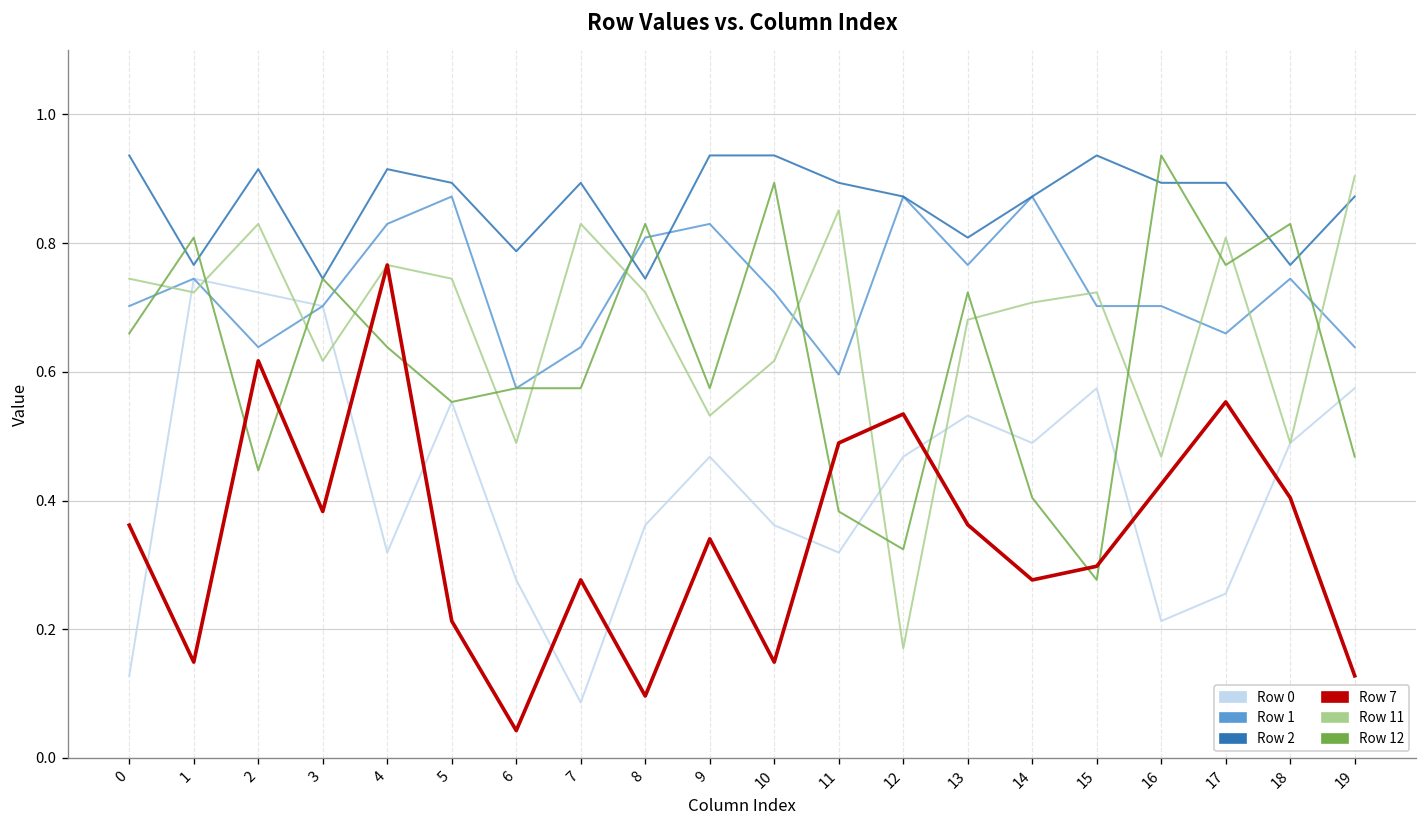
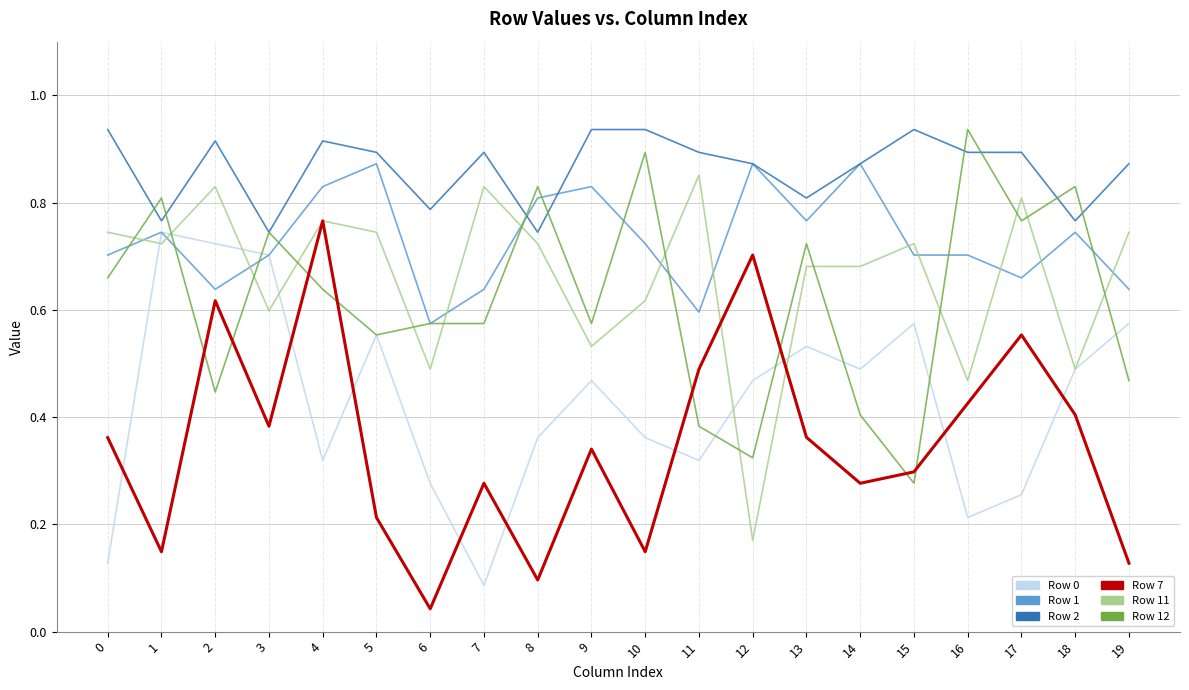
Row 11, 3: 0.62 -> 0.60
Row 7, 12: 0.53 -> 0.70
Row 11, 14: 0.71 -> 0.68
Row 11, 19: 0.90 -> 0.74
